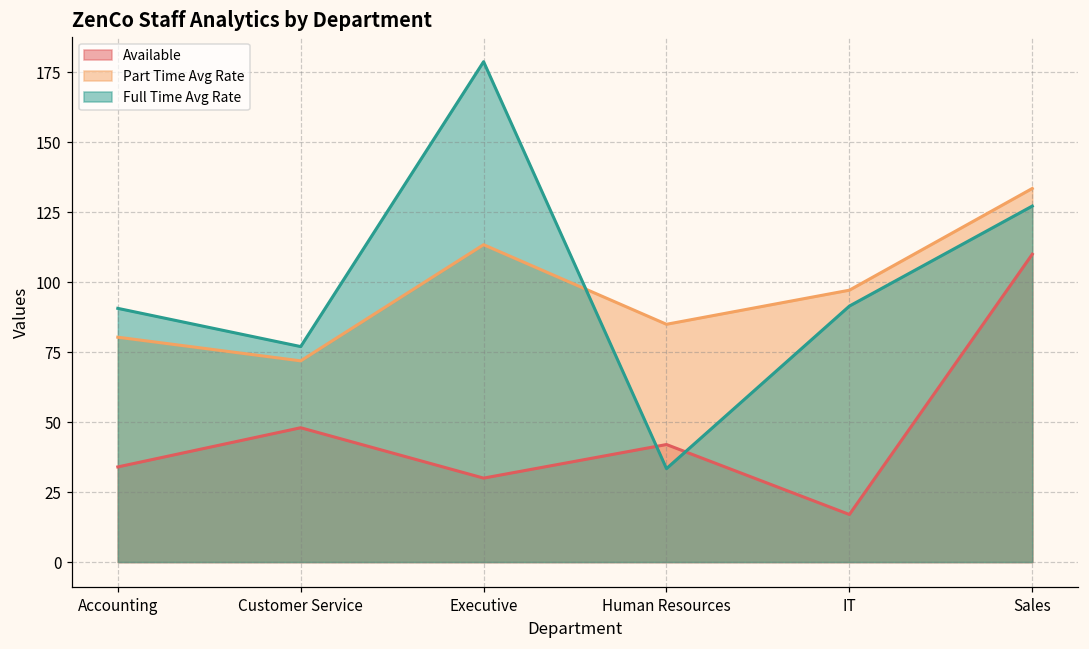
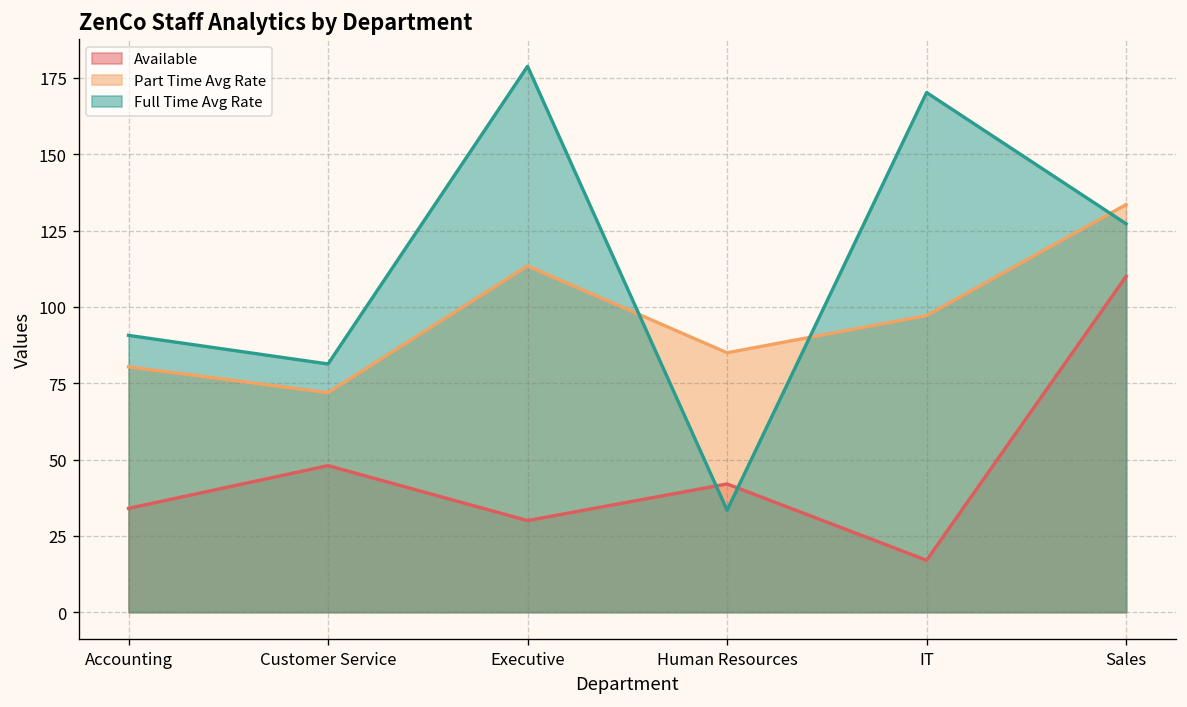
Full Time Avg Rate, Customer Service: 77 -> 81
Full Time Avg Rate, IT: 91 -> 170
